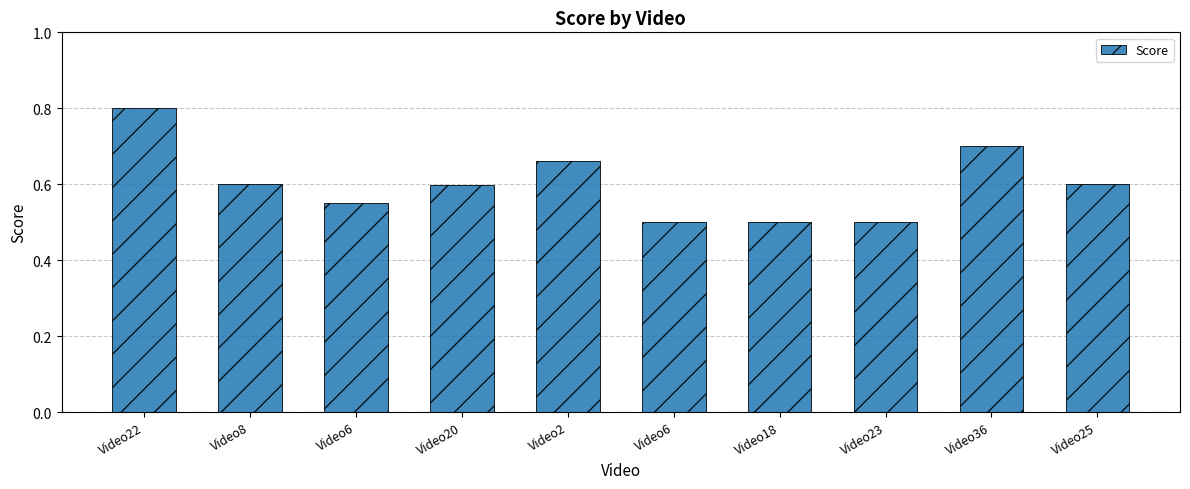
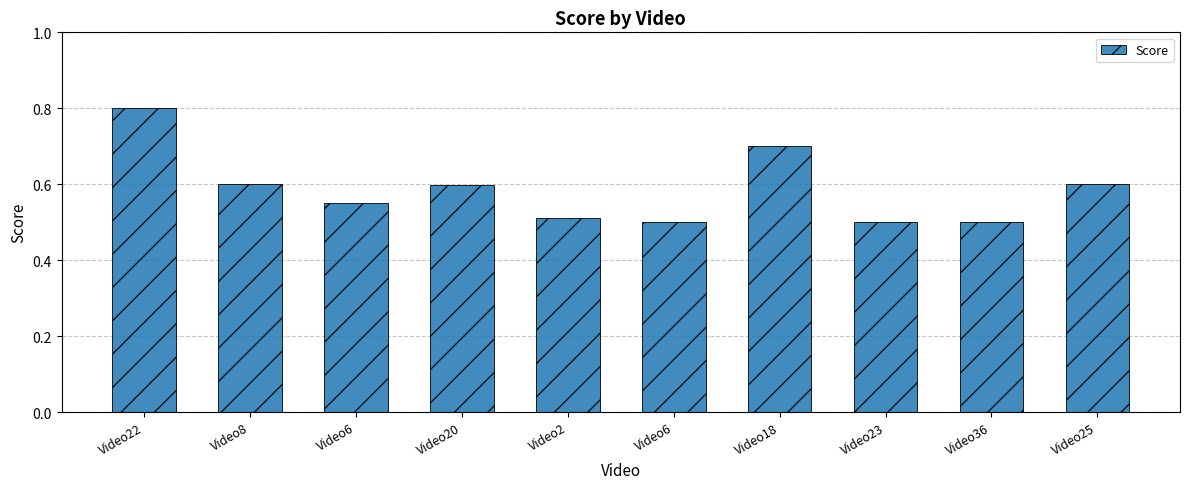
Video2: 0.66 -> 0.51
Video18: 0.5 -> 0.7
Video36: 0.7 -> 0.5
